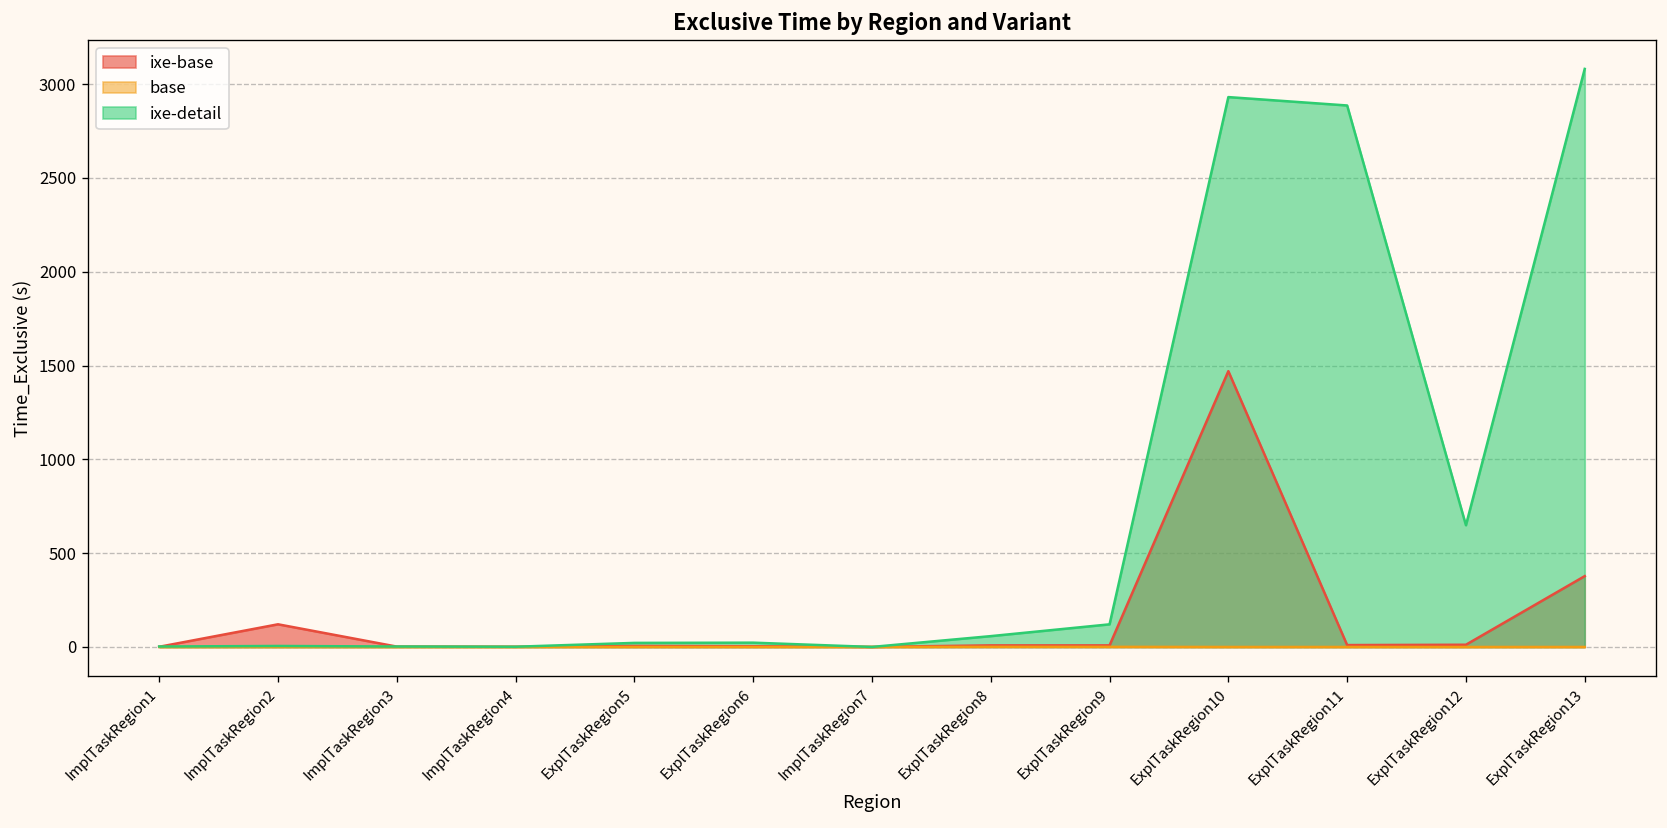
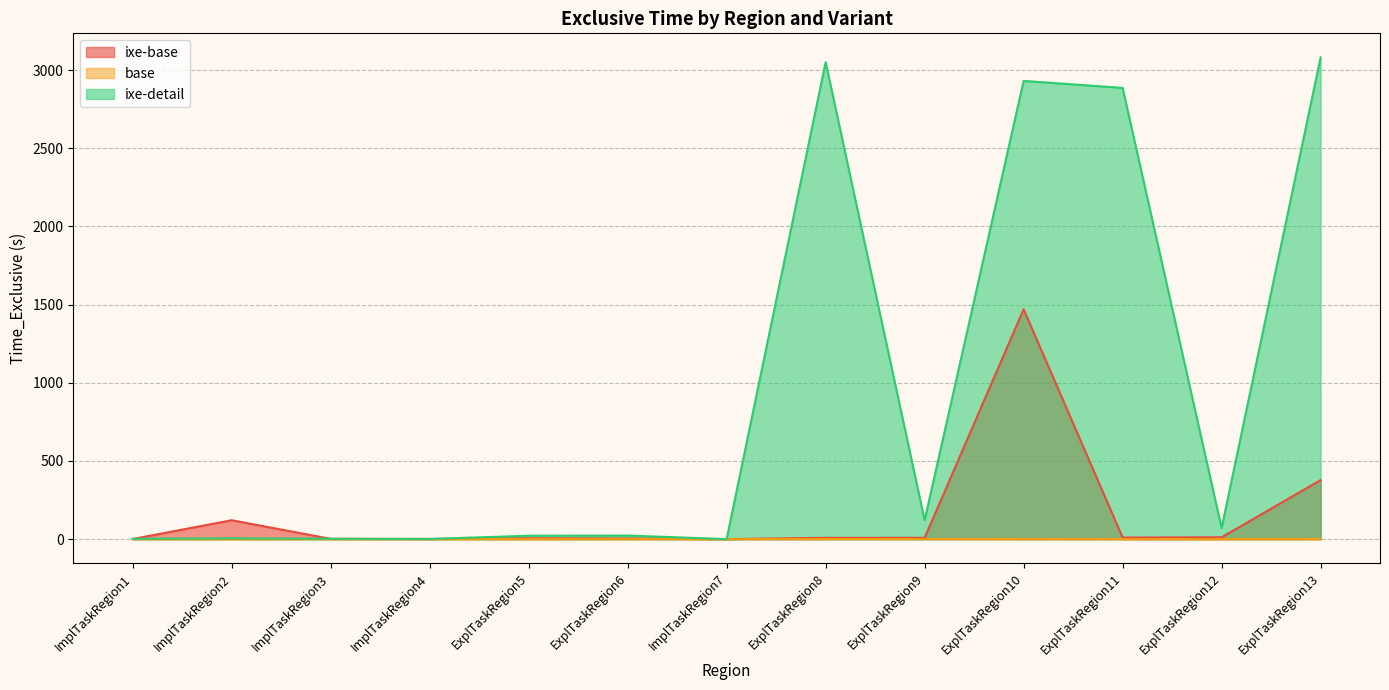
ixe-detail, ExplTaskRegion8: 60 -> 3050
ixe-detail, ExplTaskRegion12: 650 -> 70
